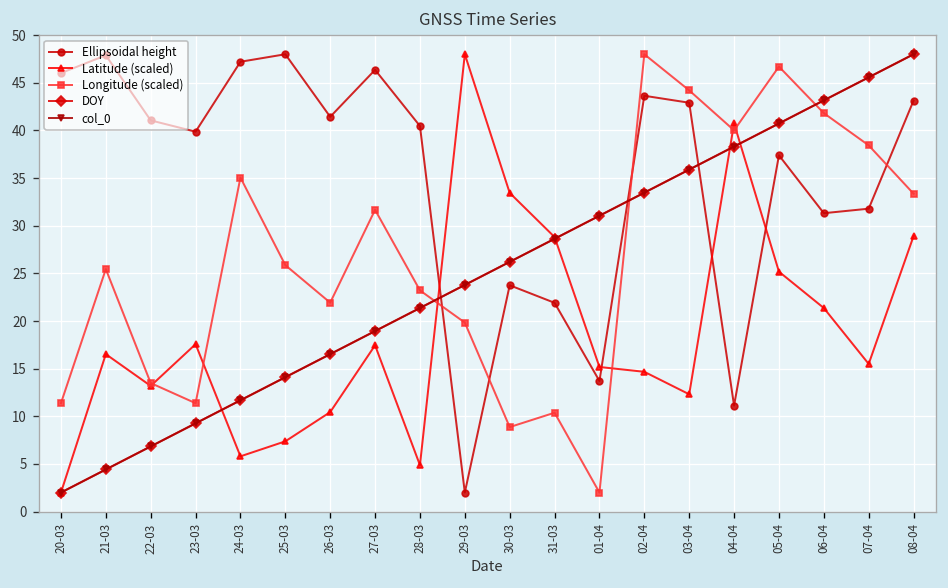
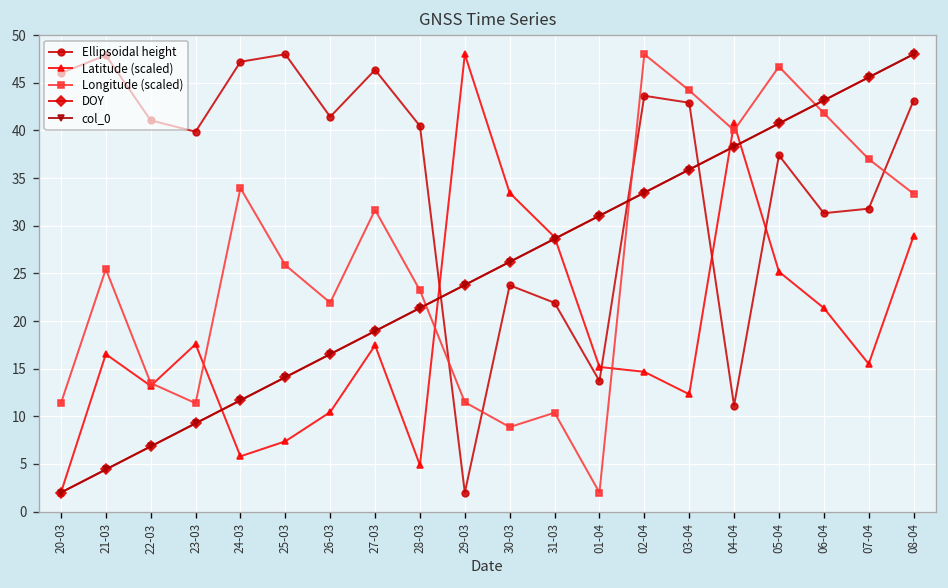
Longitude (scaled), 24-03: 35 -> 34
Longitude (scaled), 29-03: 20 -> 11
Longitude (scaled), 07-04: 38 -> 37
